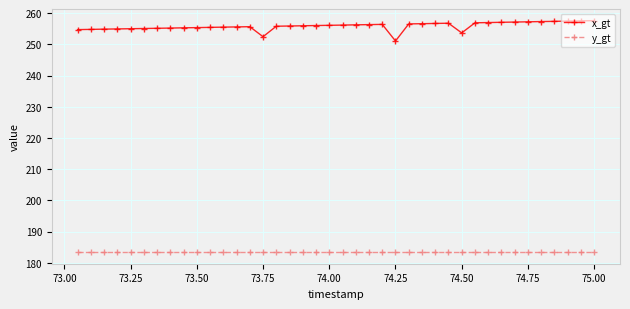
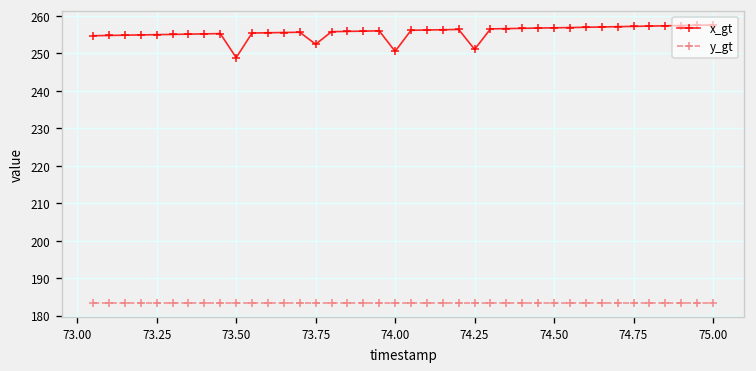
x_gt, 73.50: 255 -> 249
x_gt, 74.00: 256 -> 251
x_gt, 74.50: 254 -> 257
